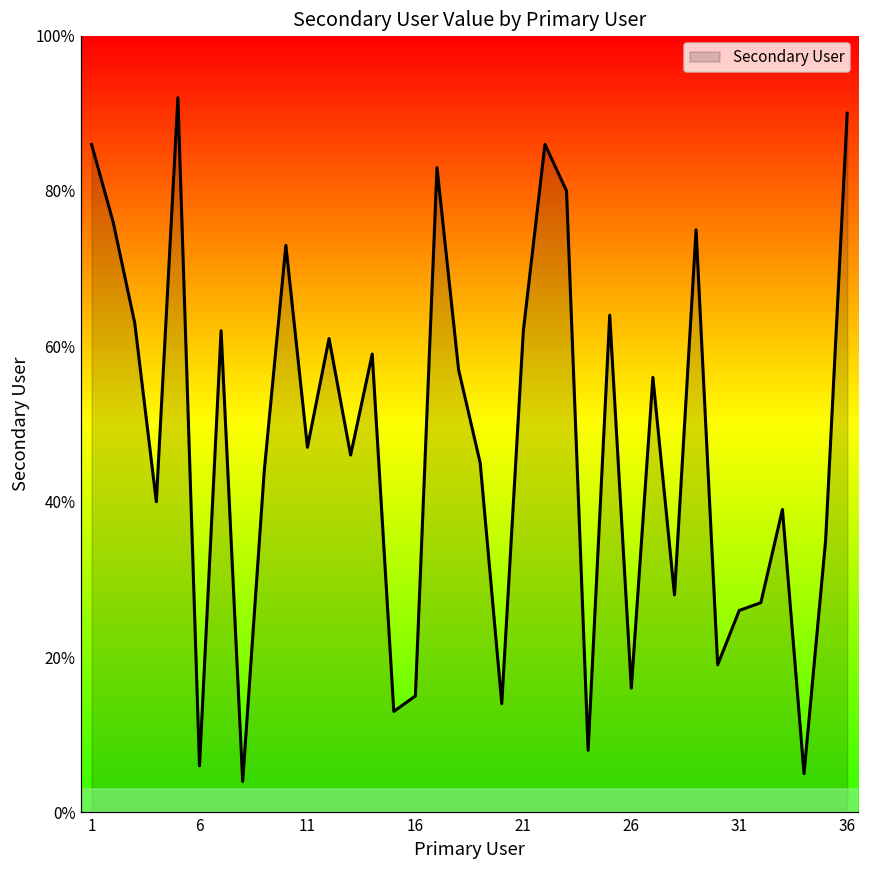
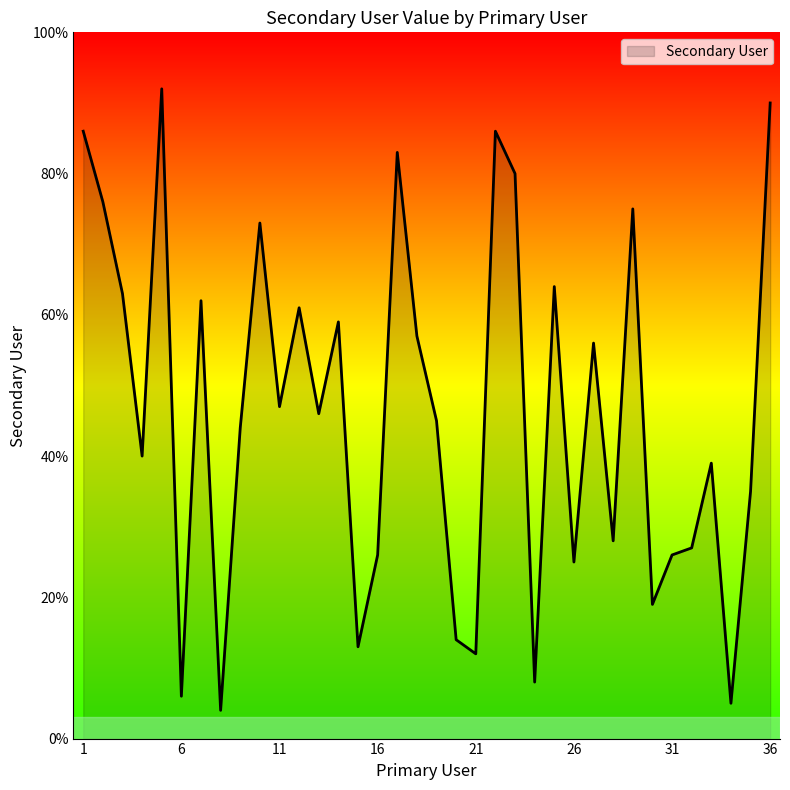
16: 15% -> 26%
21: 62% -> 12%
26: 16% -> 25%
